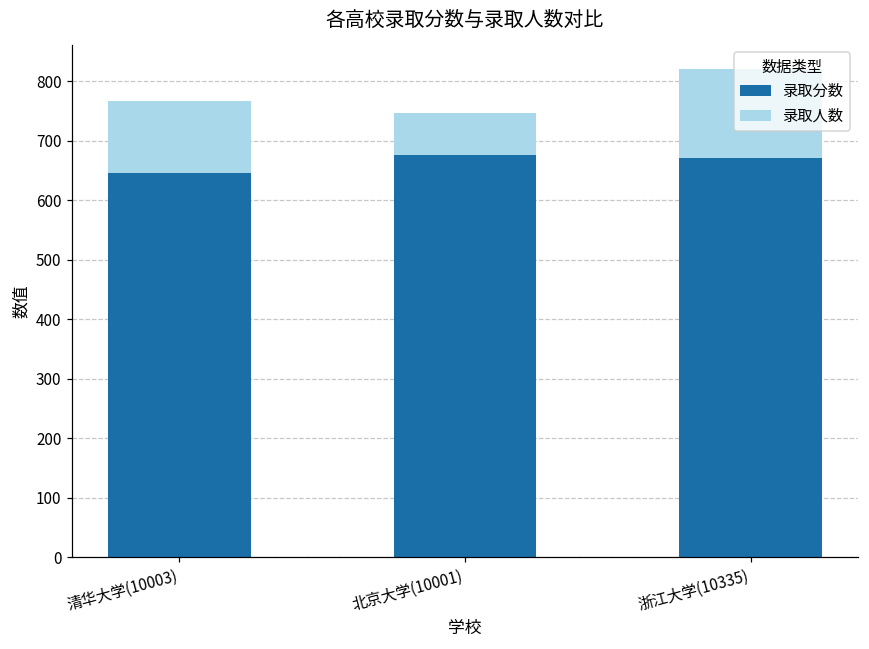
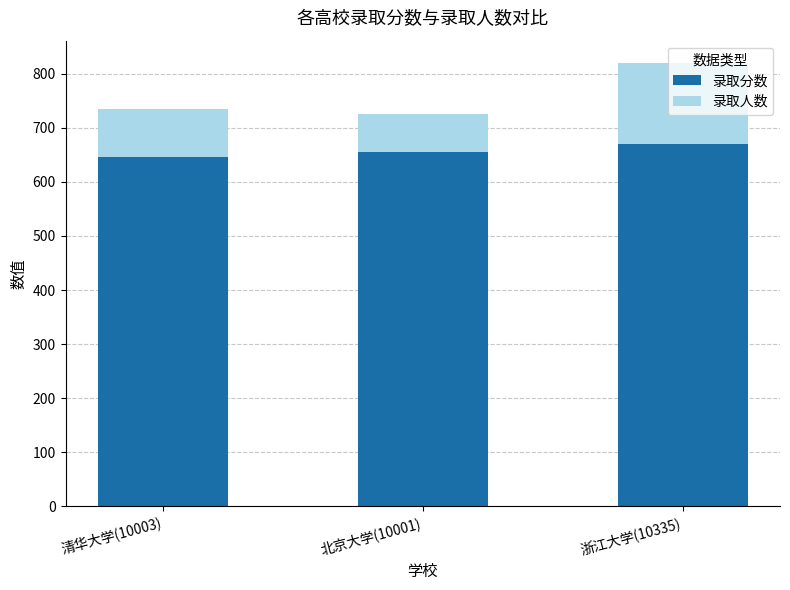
录取人数, 清华大学(10003): 120 -> 90
录取分数, 北京大学(10001): 680 -> 660
